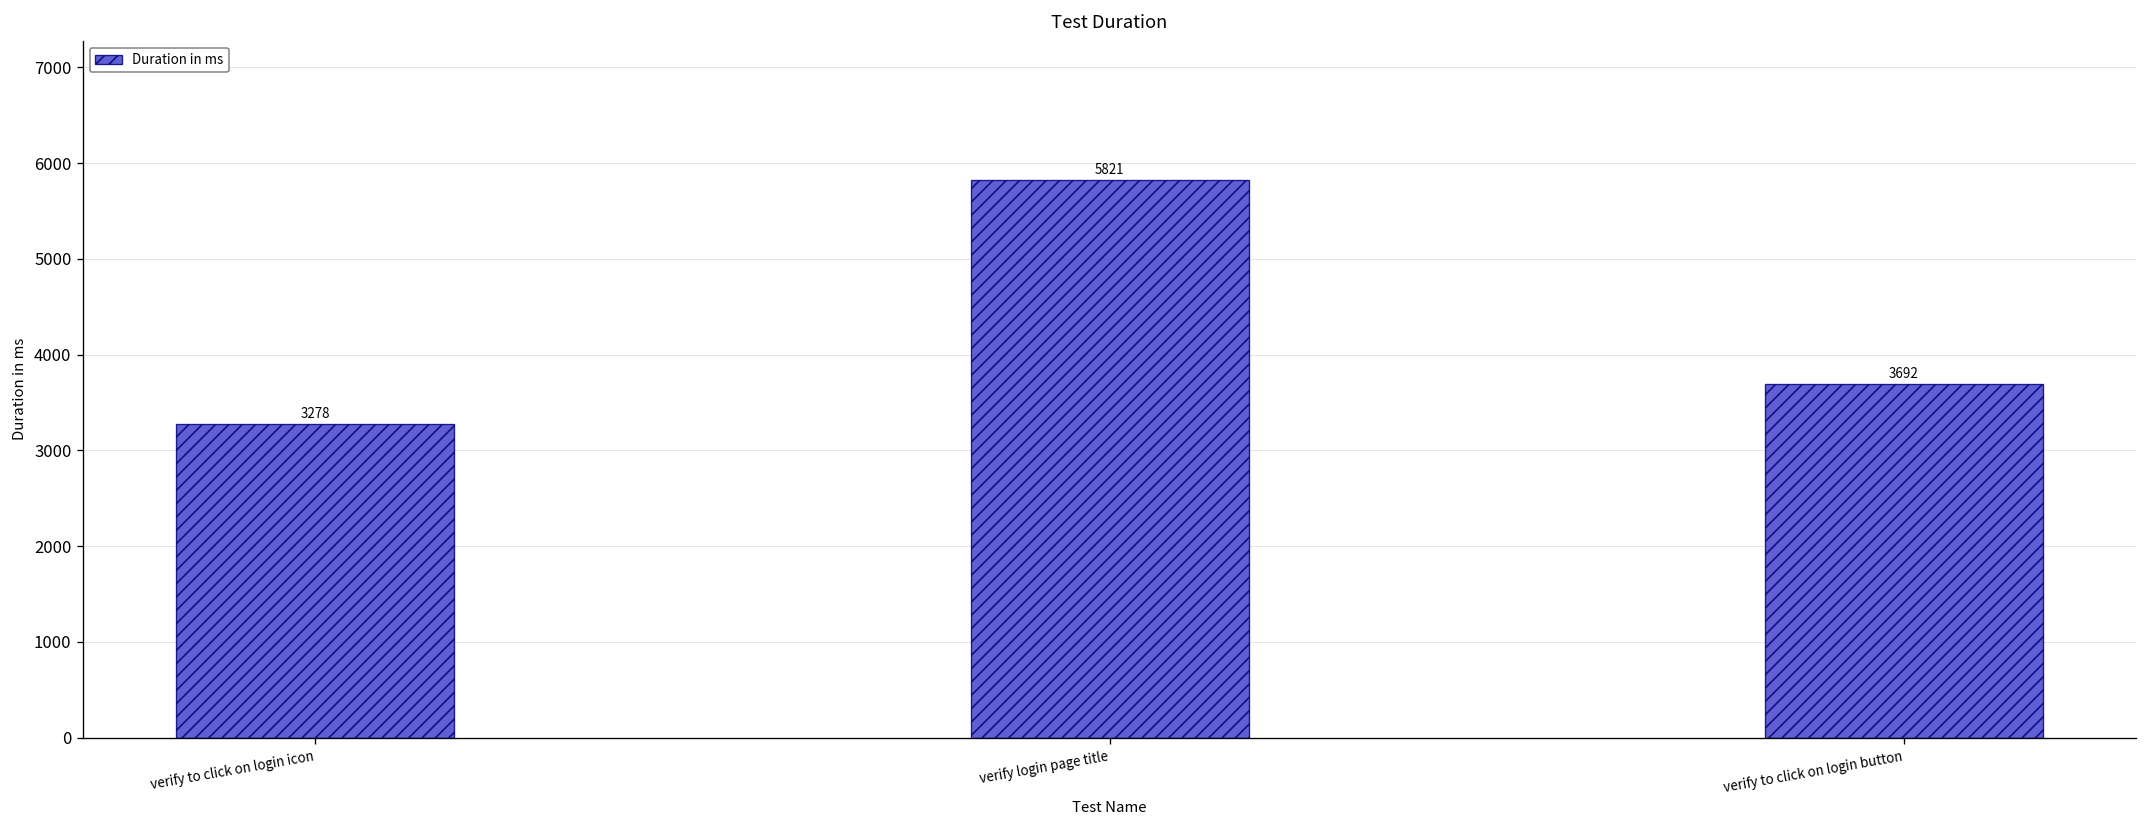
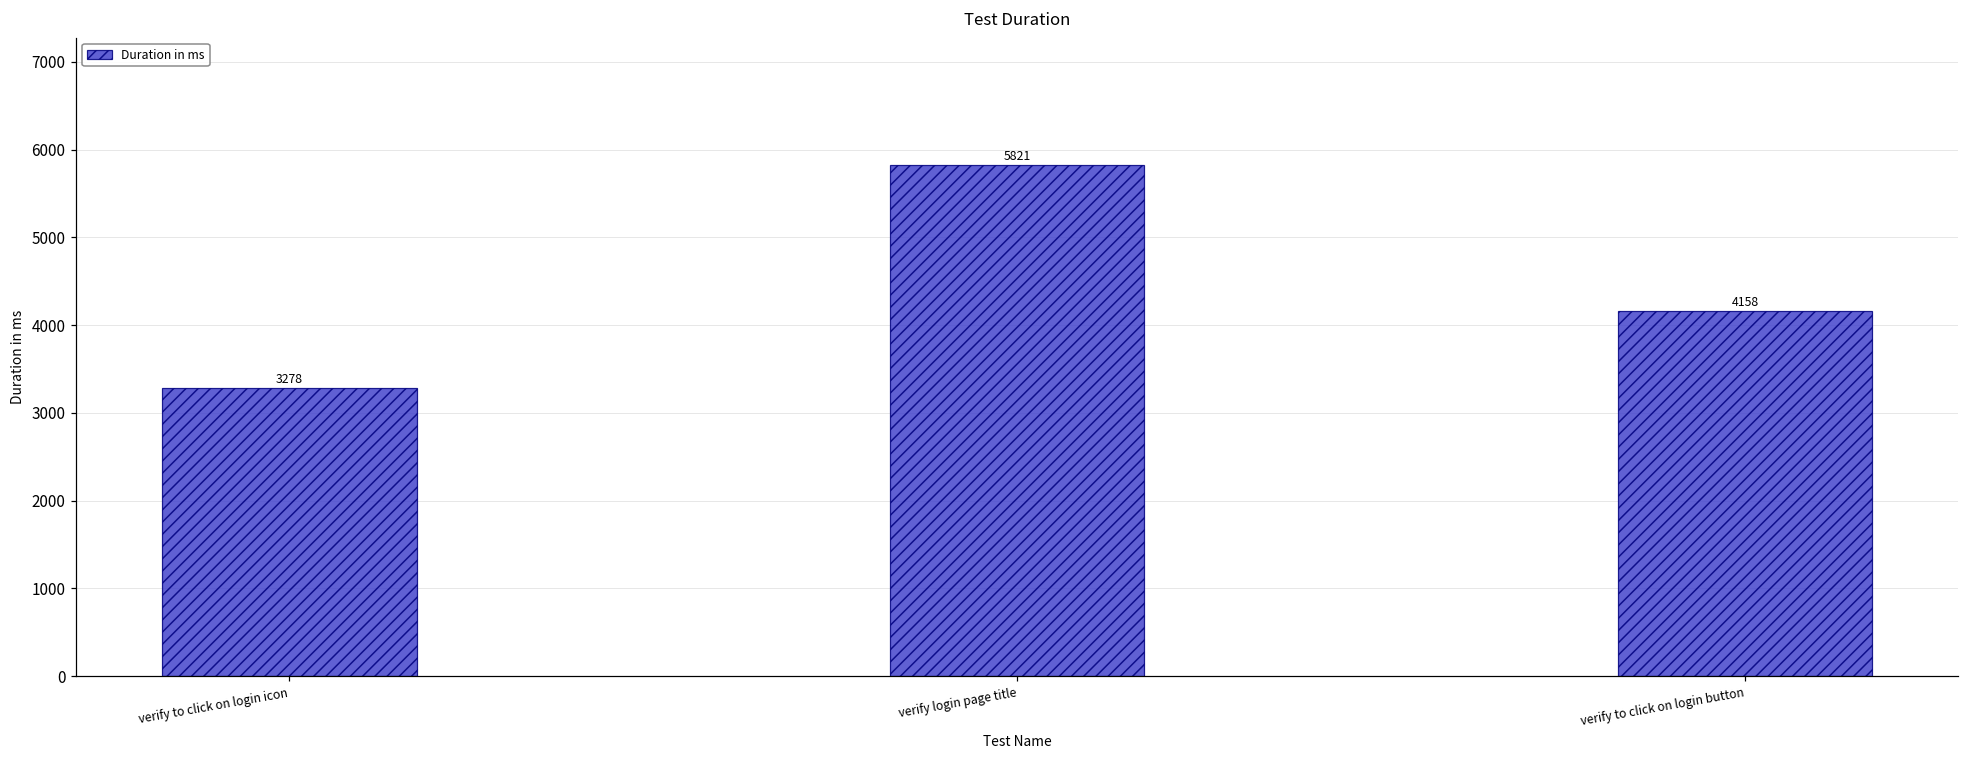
verify to click on login button: 3692 -> 4158
